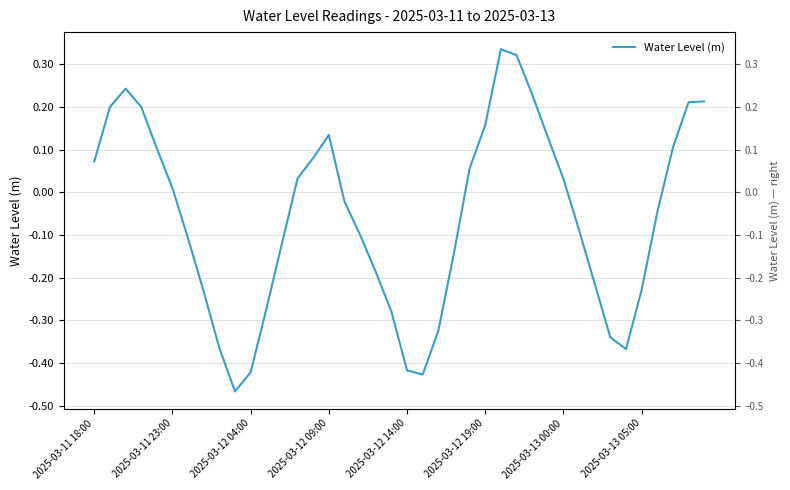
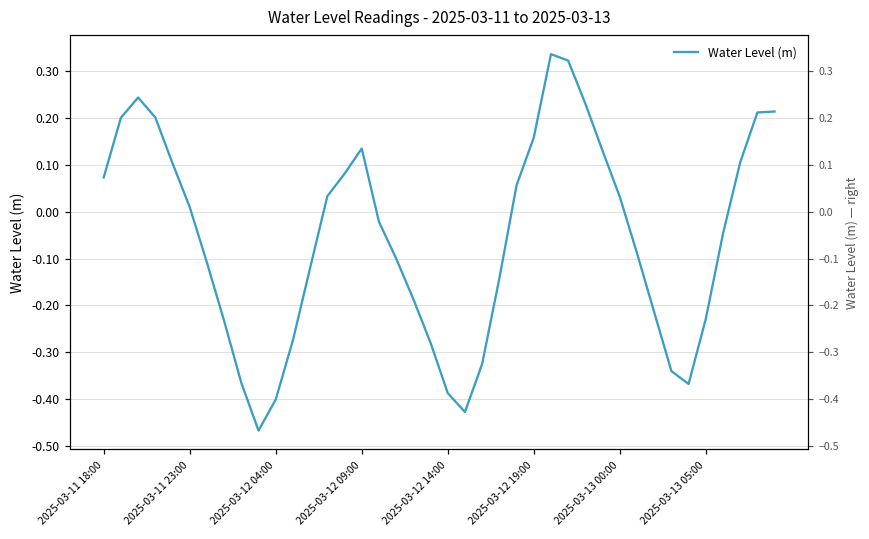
2025-03-12 04:00: -0.42 -> -0.40
2025-03-12 14:00: -0.42 -> -0.39
